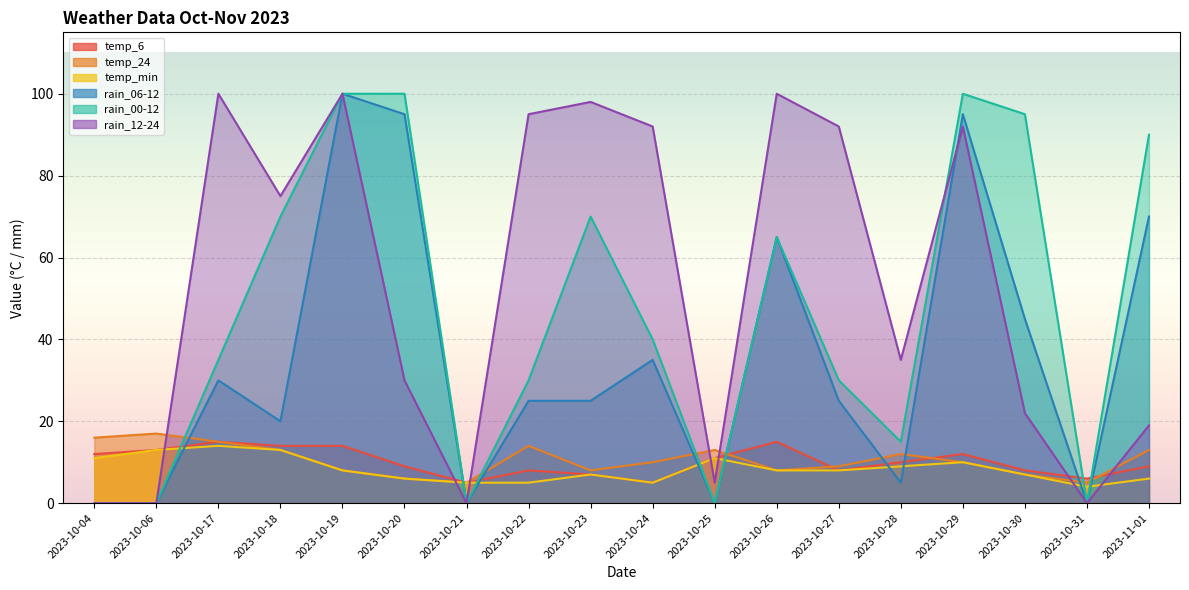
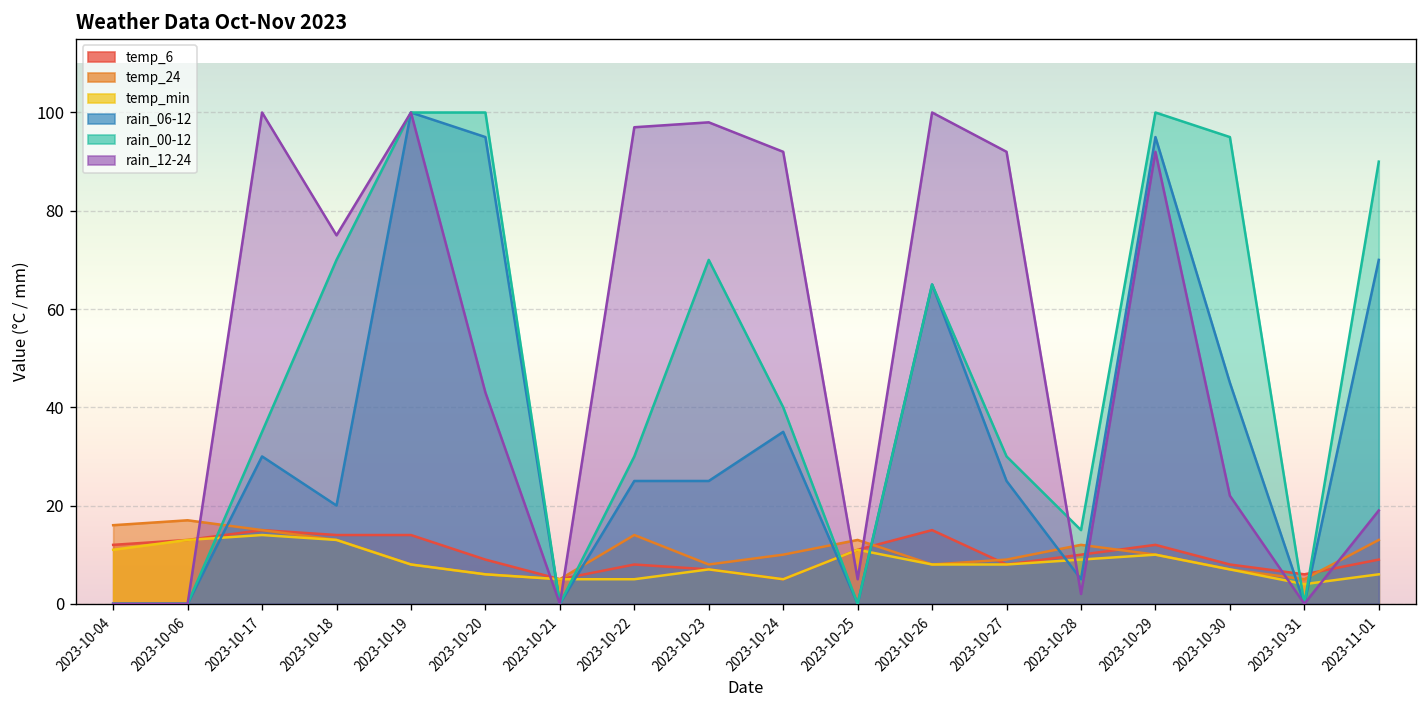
rain_12-24, 2023-10-20: 30 -> 43
rain_12-24, 2023-10-22: 95 -> 97
rain_12-24, 2023-10-28: 35 -> 2
